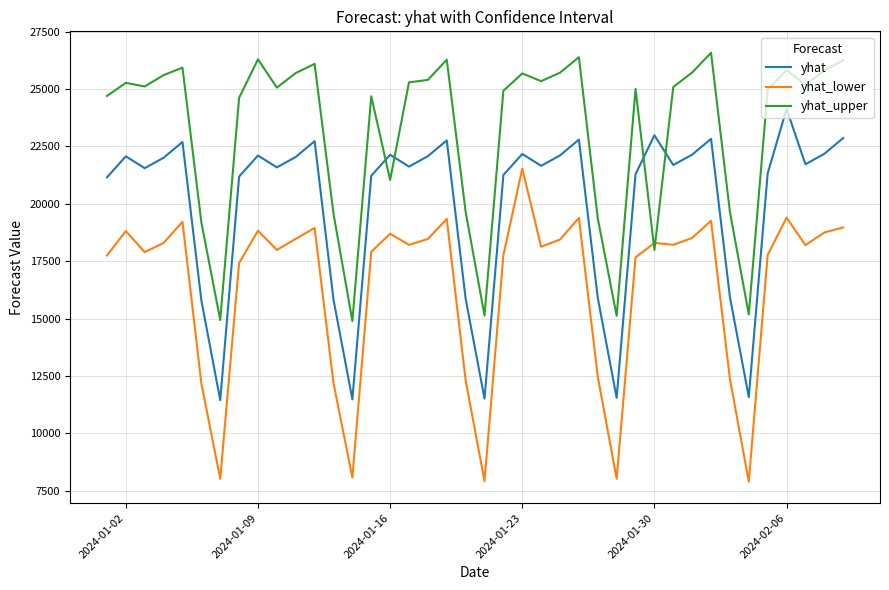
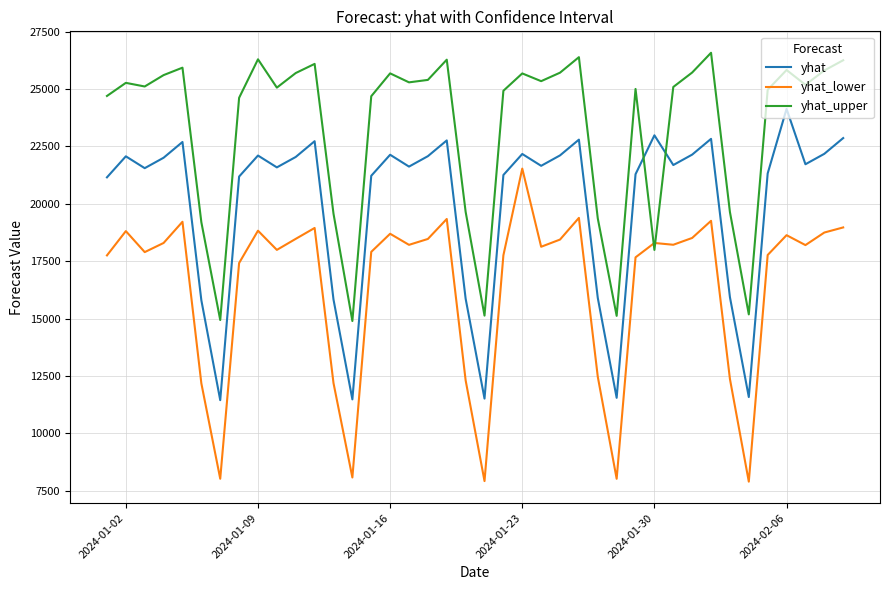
yhat_upper, 2024-01-16: 21000 -> 25700
yhat_lower, 2024-02-06: 19400 -> 18600
